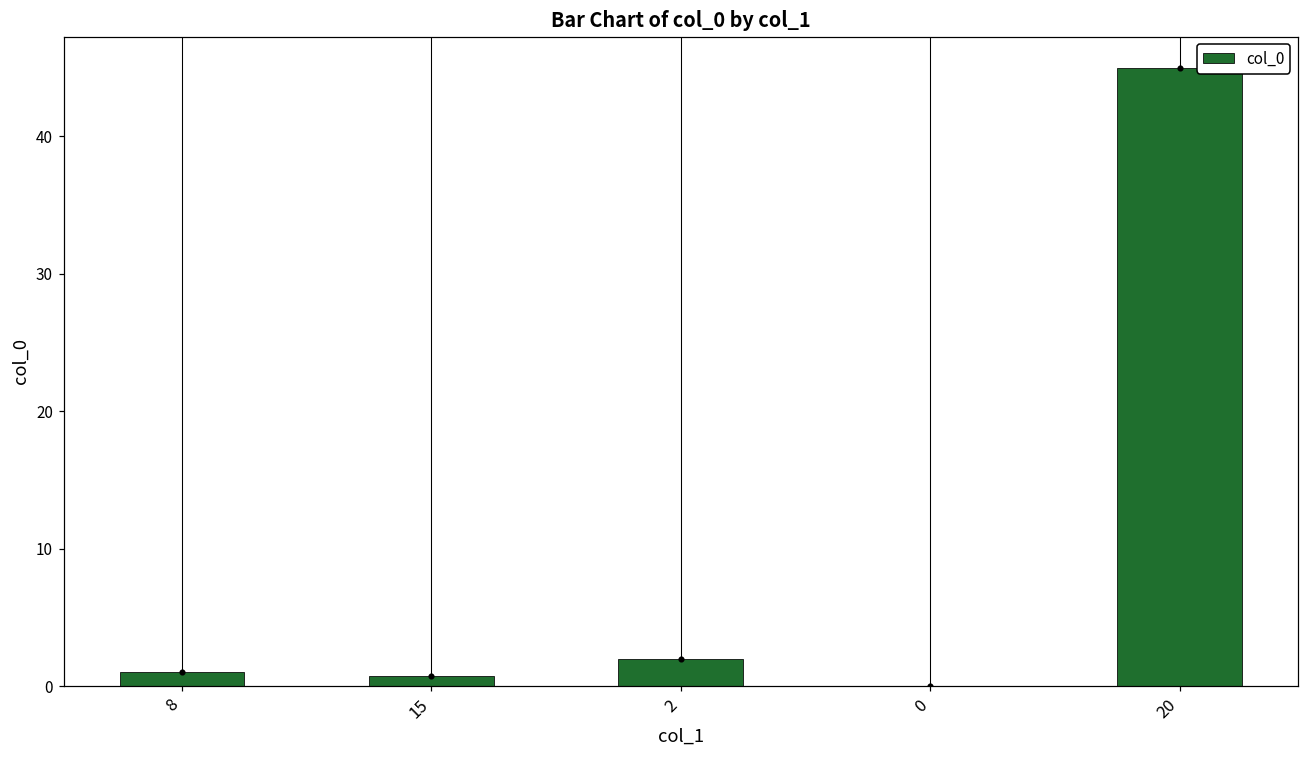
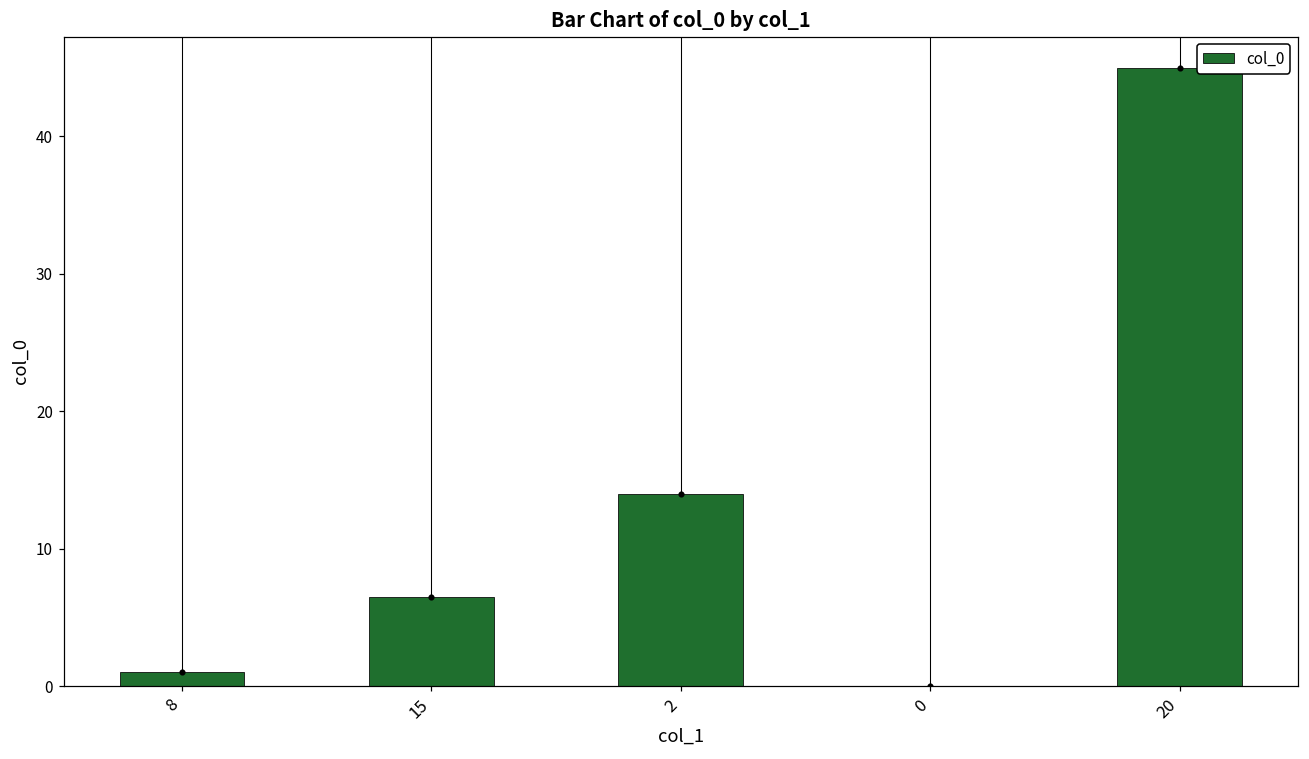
col_0, 15: 0.7 -> 6.5
col_0, 2: 2 -> 14
